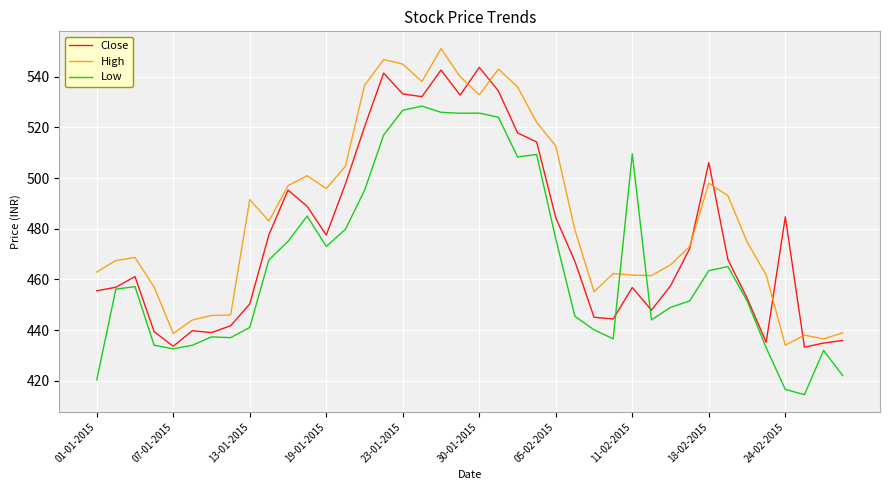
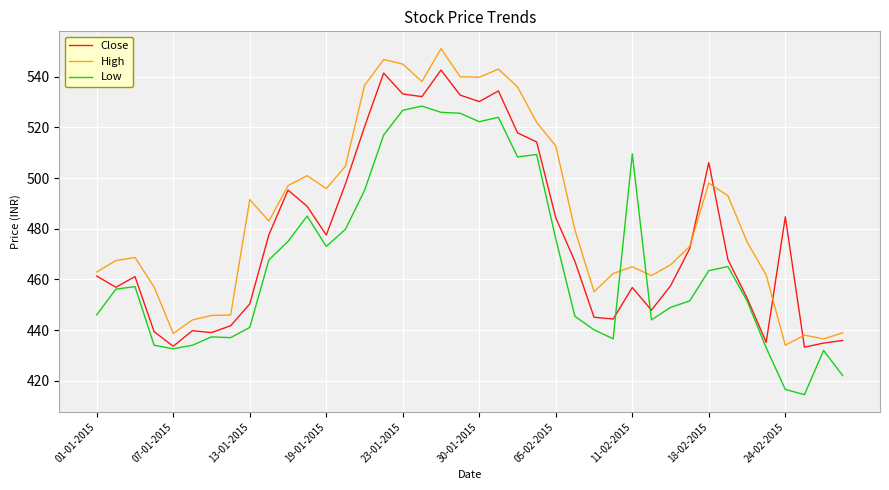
Close, 01-01-2015: 456 -> 461
Low, 01-01-2015: 420 -> 446
Close, 30-01-2015: 544 -> 530
High, 30-01-2015: 533 -> 540
Low, 30-01-2015: 526 -> 522
High, 11-02-2015: 462 -> 465
